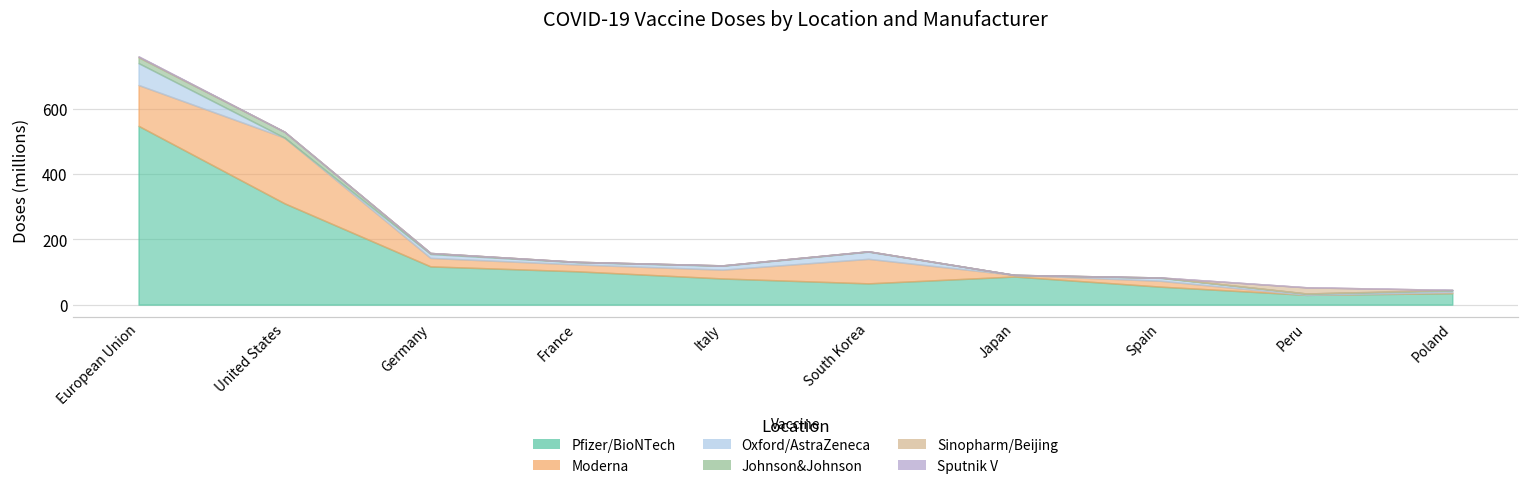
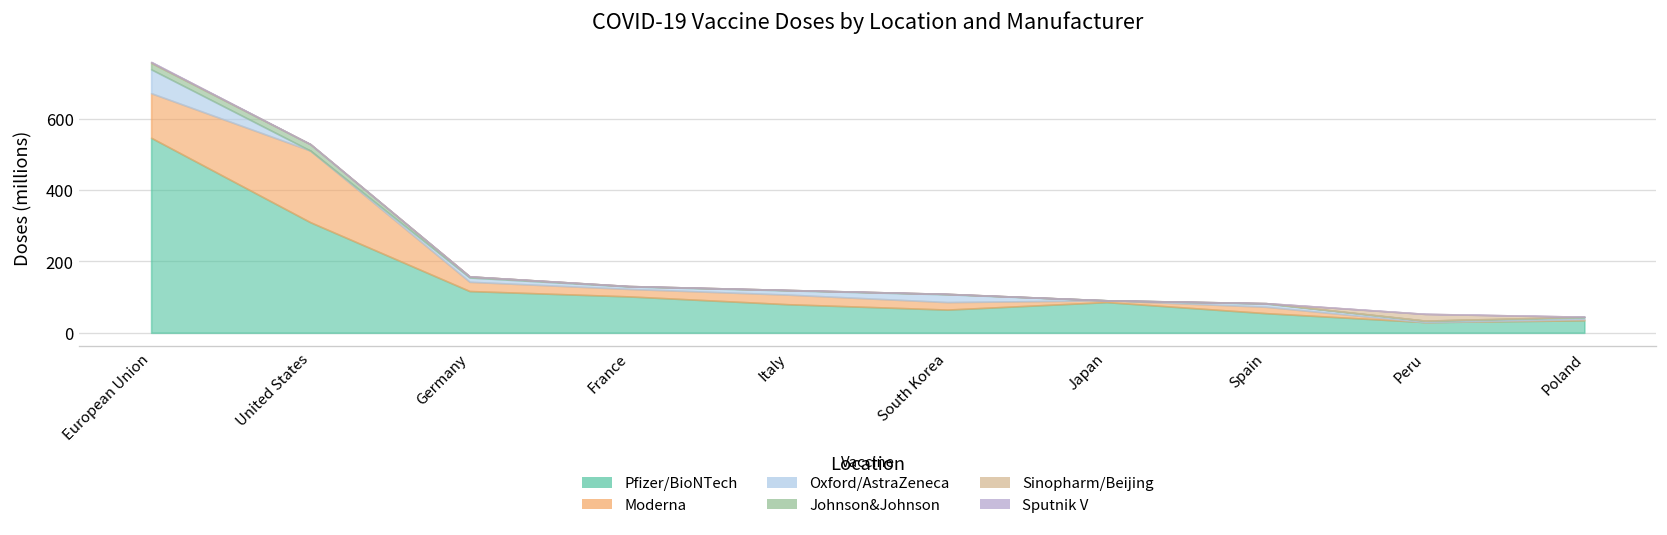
Moderna, South Korea: 80 -> 20
